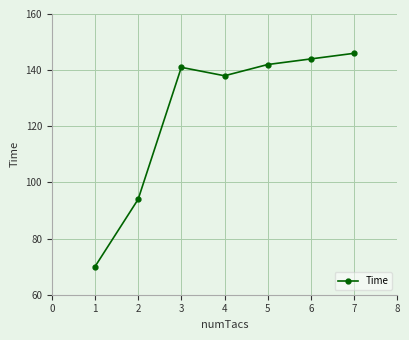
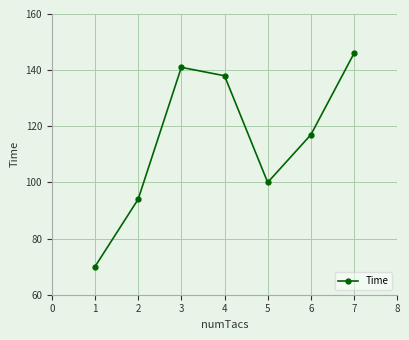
5: 142 -> 100
6: 144 -> 117
